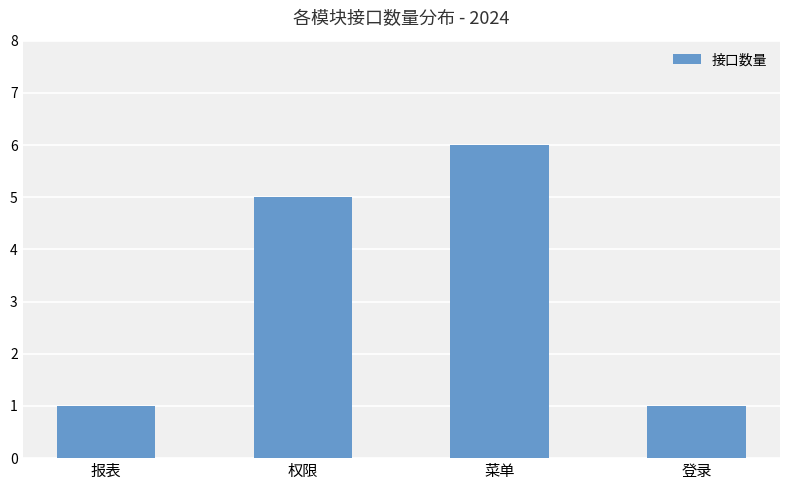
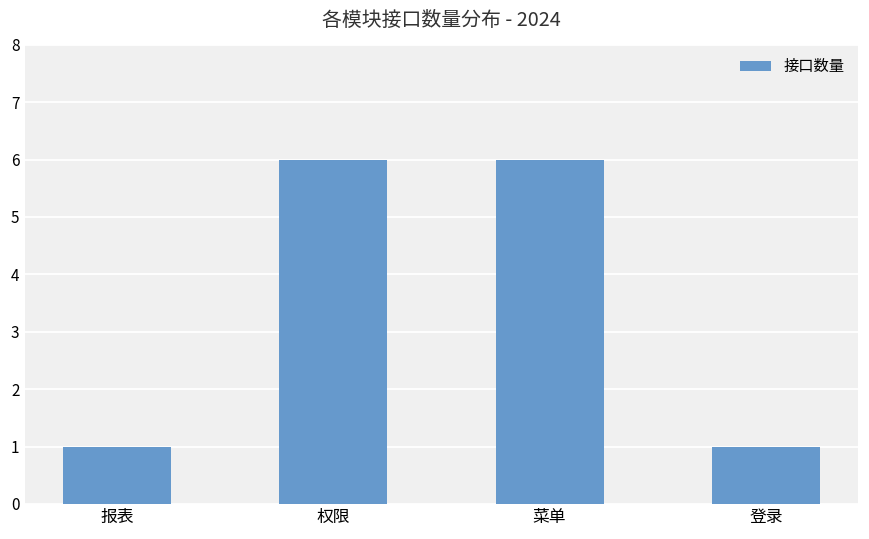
权限: 5 -> 6
